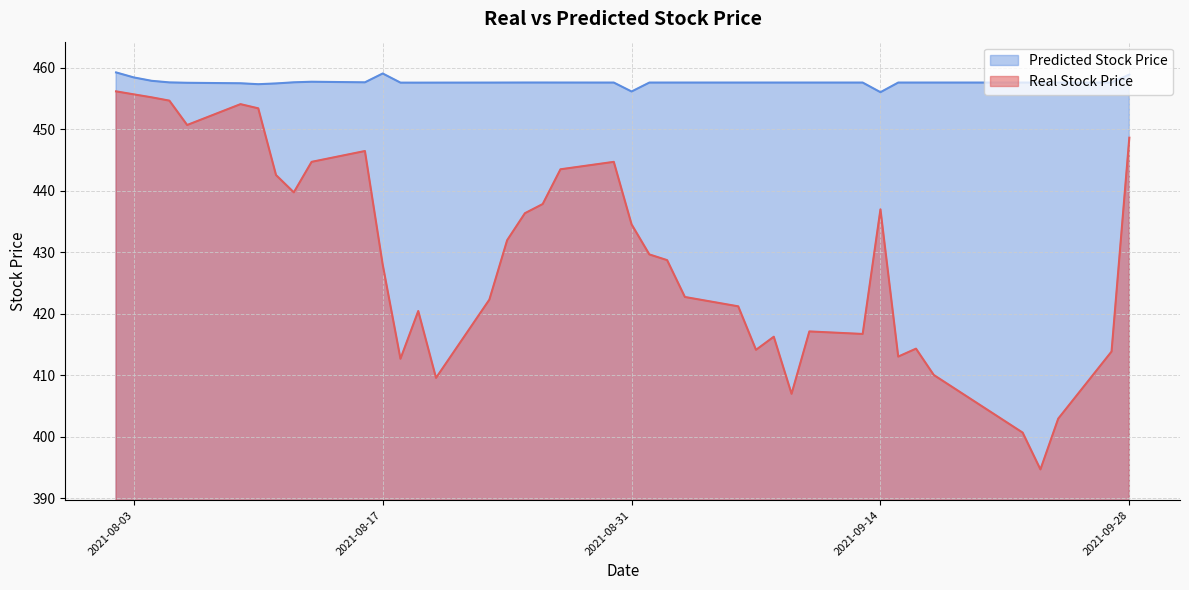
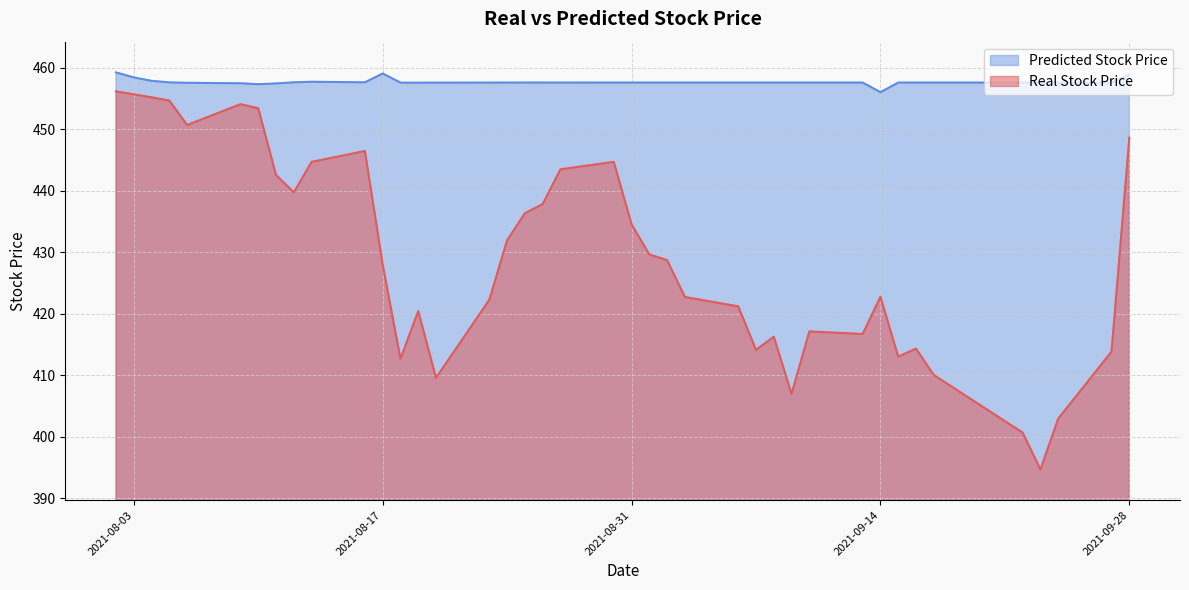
Predicted Stock Price, 2021-08-31: 456 -> 458
Real Stock Price, 2021-09-14: 437 -> 423
